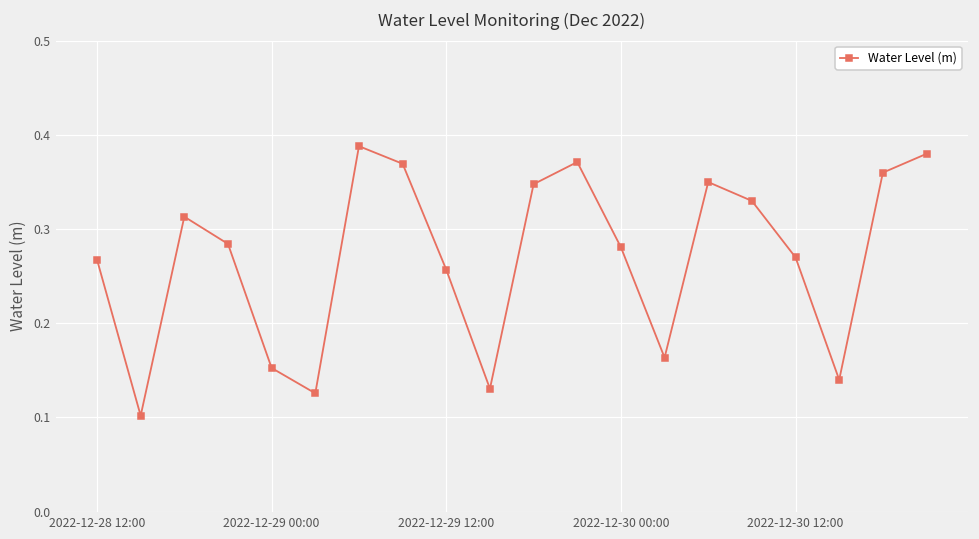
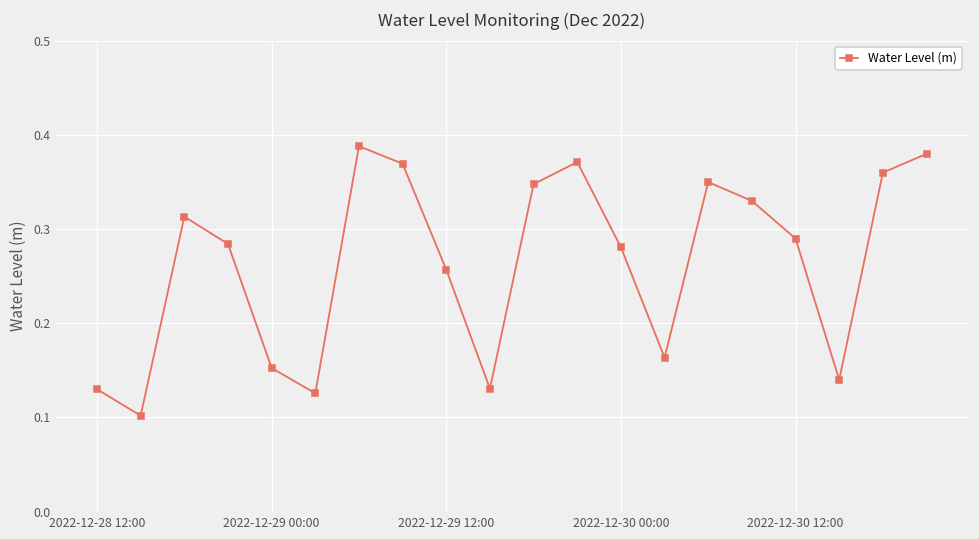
2022-12-28 12:00: 0.27 -> 0.13
2022-12-30 12:00: 0.27 -> 0.29
